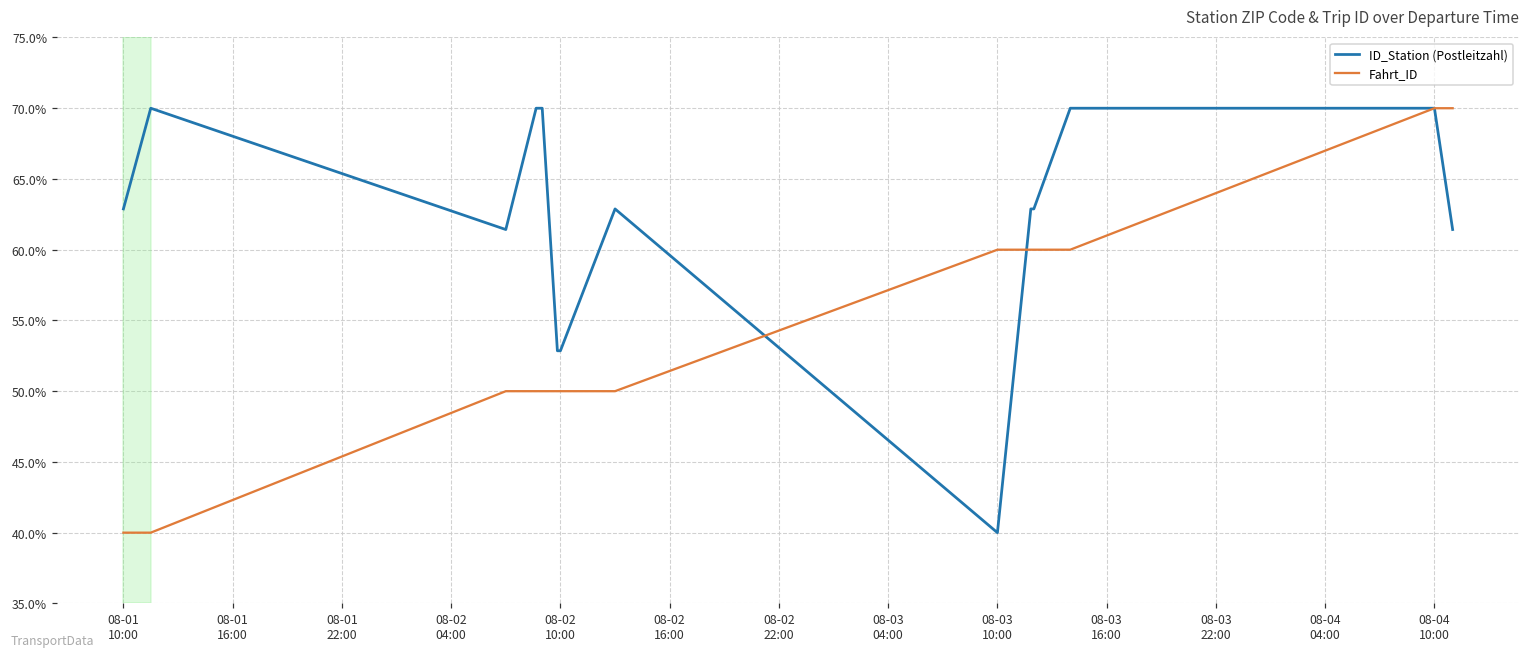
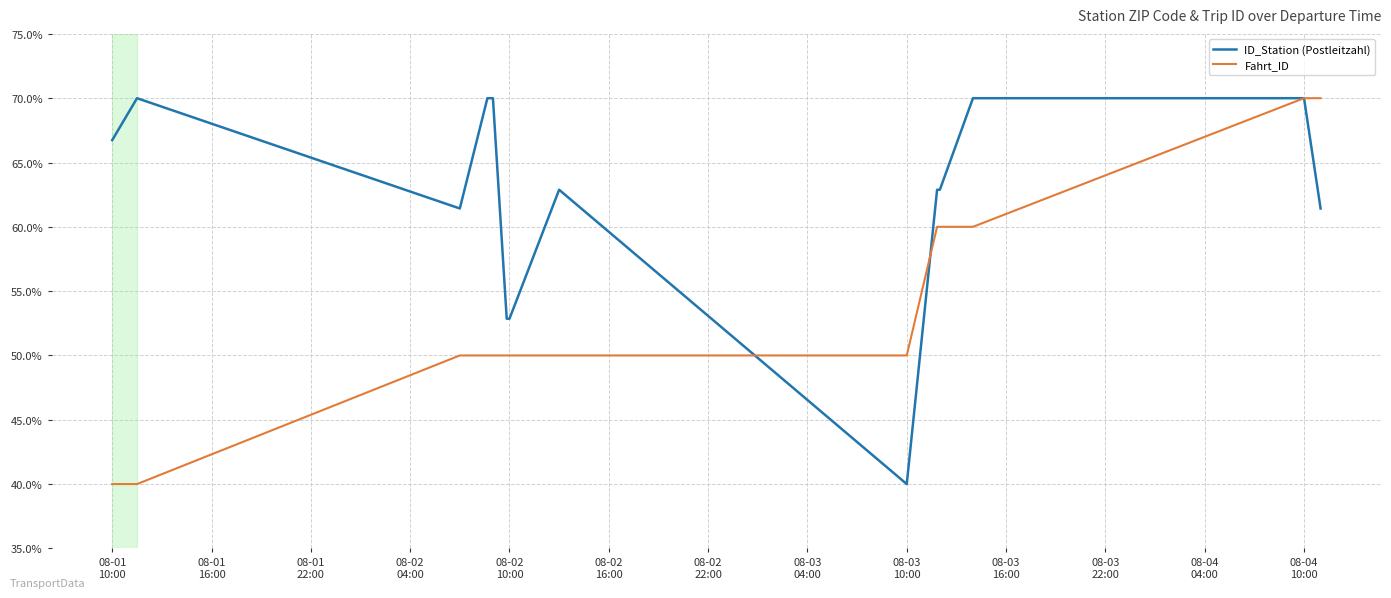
ID_Station (Postleitzahl), 08-01 10:00: 62.9% -> 66.7%
Fahrt_ID, 08-03 10:00: 60.0% -> 50.0%
